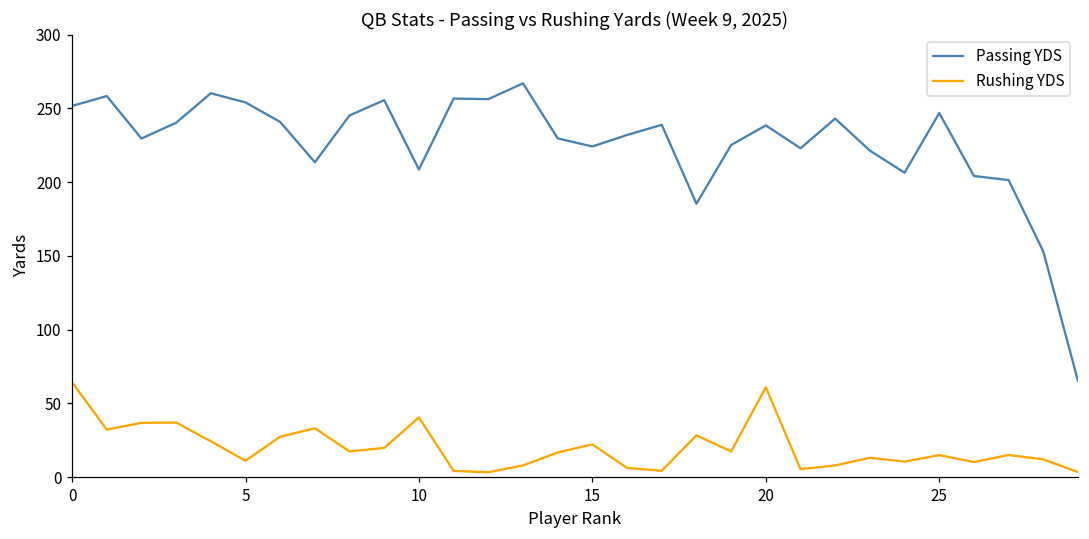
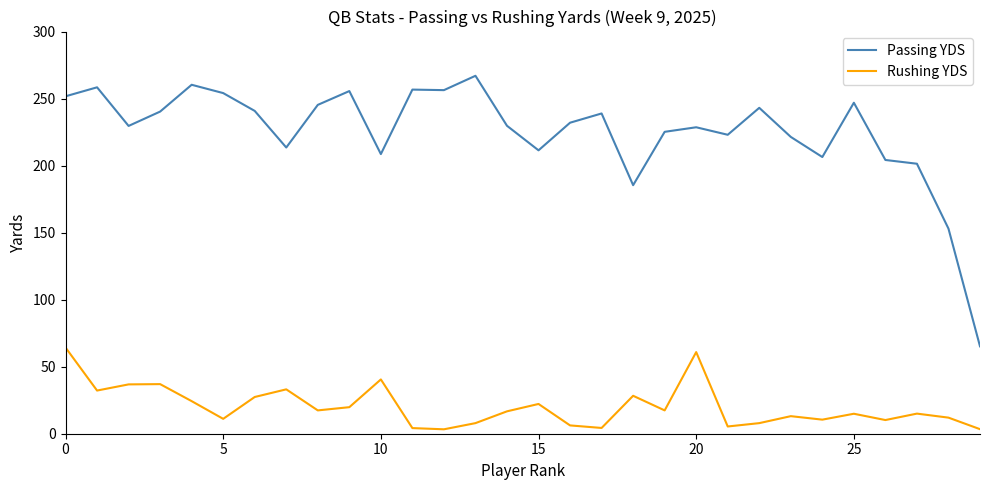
Passing YDS, 15: 224 -> 211
Passing YDS, 20: 239 -> 229
